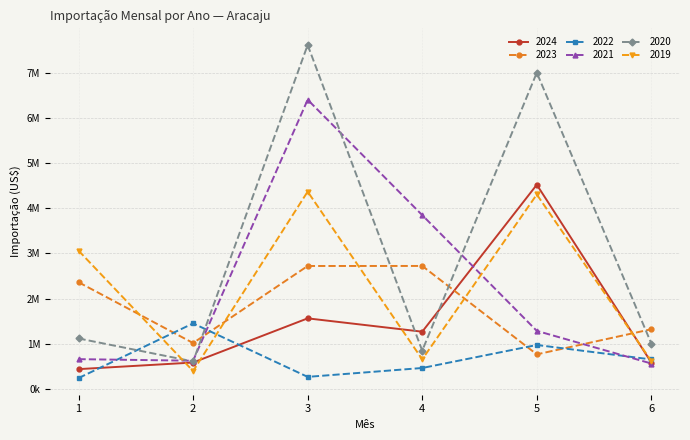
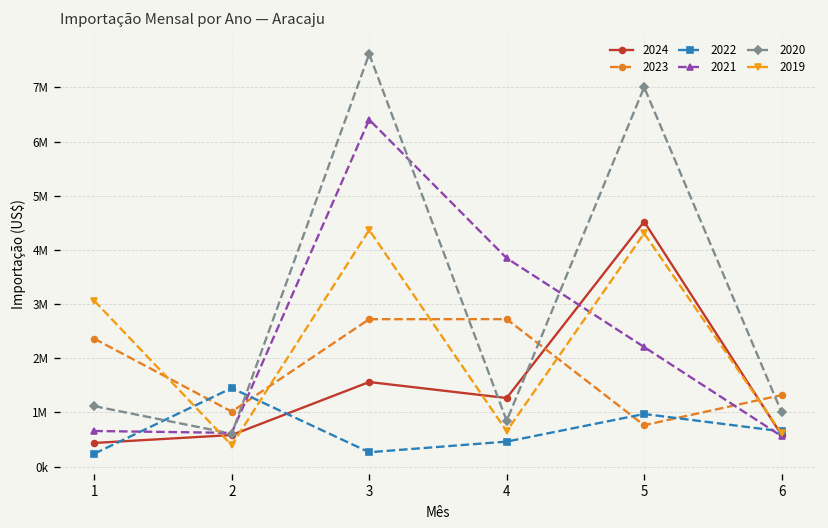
2021, 5: 1300000 -> 2200000
